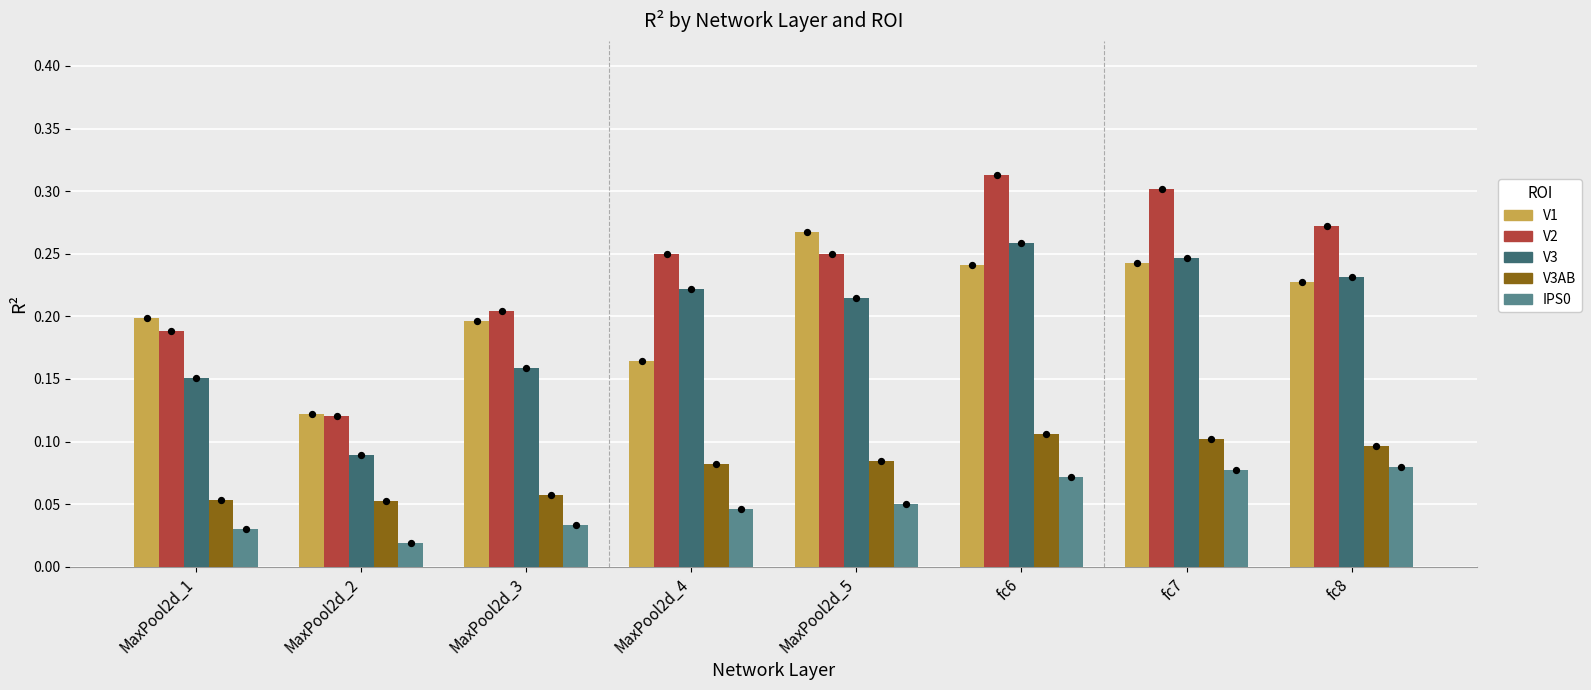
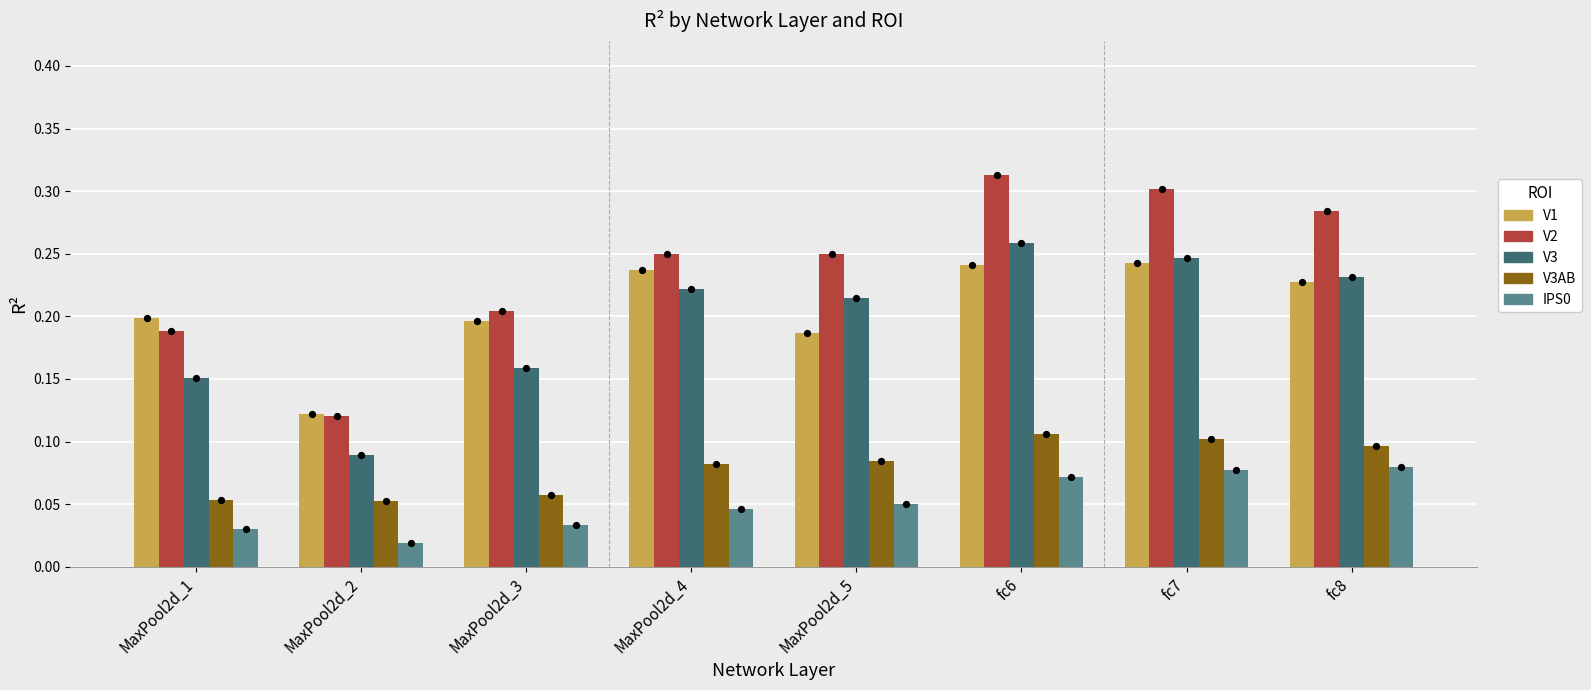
V1, MaxPool2d_4: 0.164 -> 0.237
V1, MaxPool2d_5: 0.267 -> 0.187
V2, fc8: 0.272 -> 0.284
